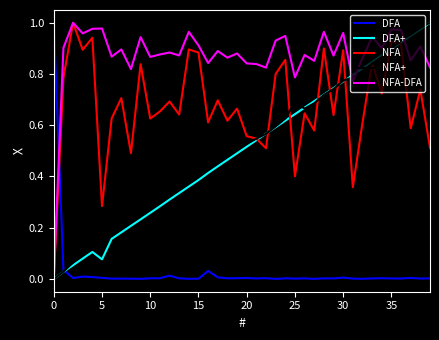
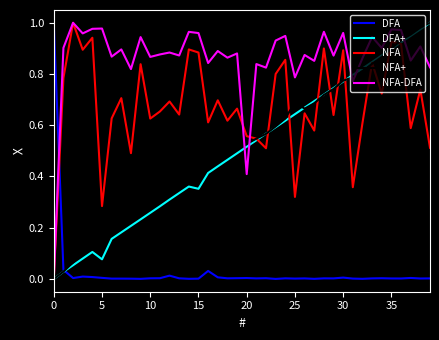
DFA+, 15: 0.39 -> 0.35
NFA-DFA, 15: 0.91 -> 0.96
NFA-DFA, 20: 0.84 -> 0.41
NFA, 25: 0.40 -> 0.32
